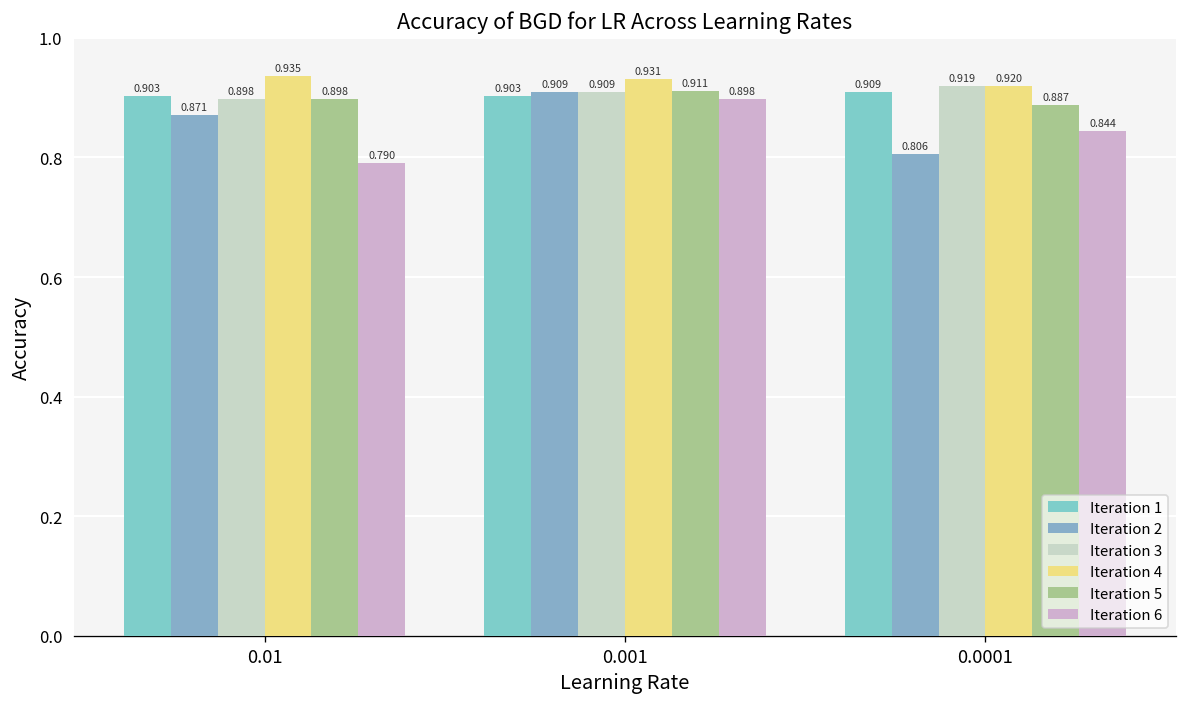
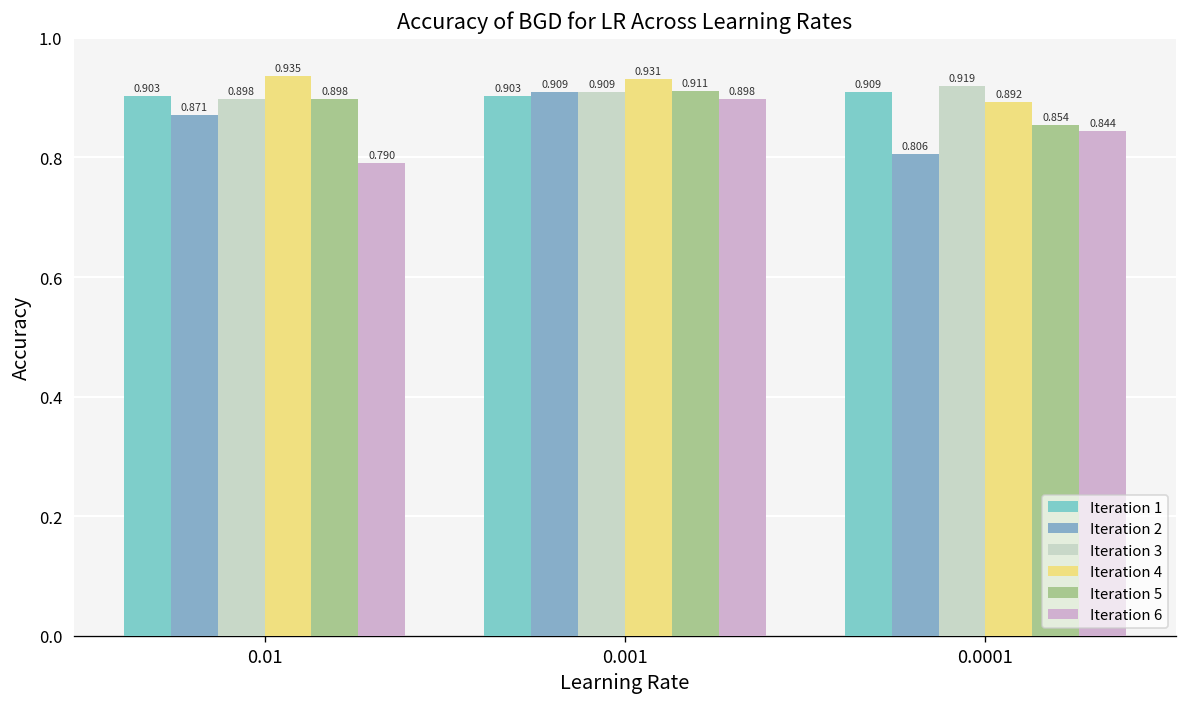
Iteration 4, 0.0001: 0.920 -> 0.892
Iteration 5, 0.0001: 0.887 -> 0.854
